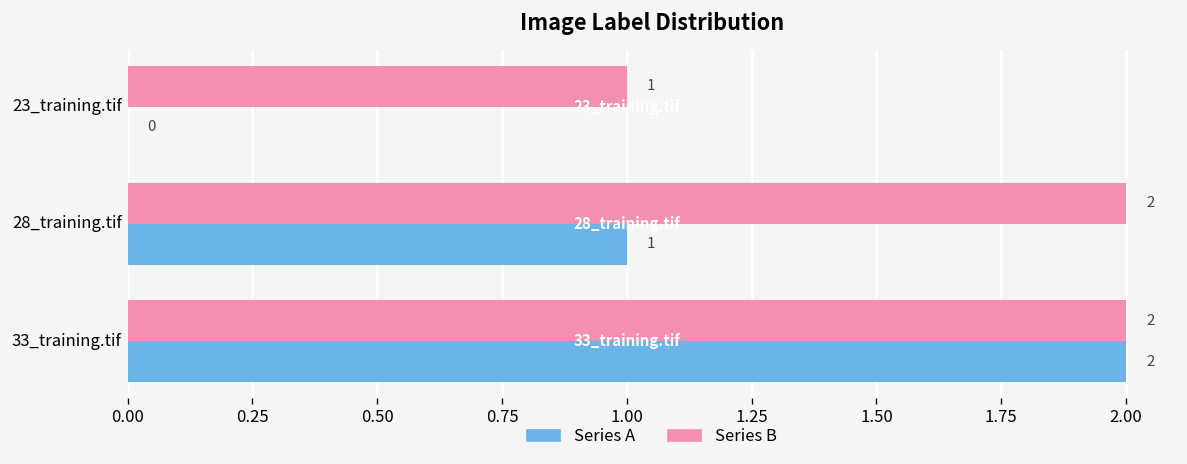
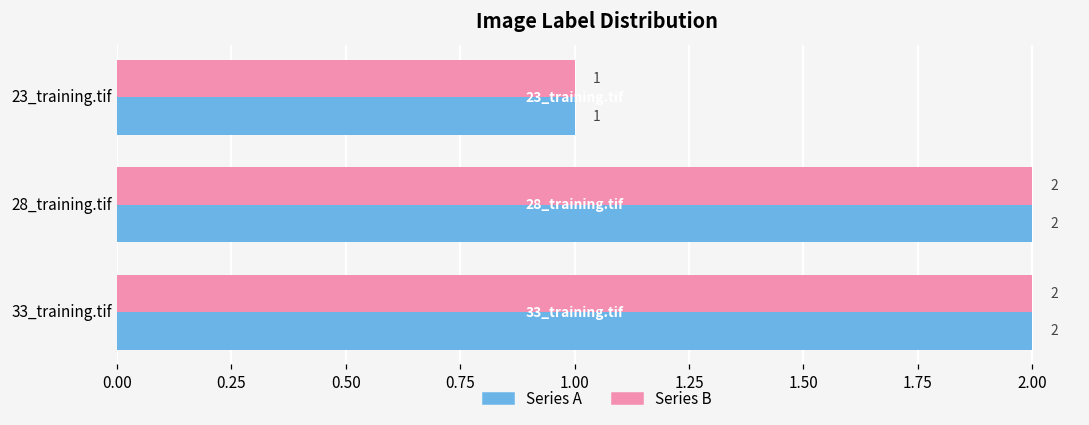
Series A, 23_training.tif: 0 -> 1
Series A, 28_training.tif: 1 -> 2
